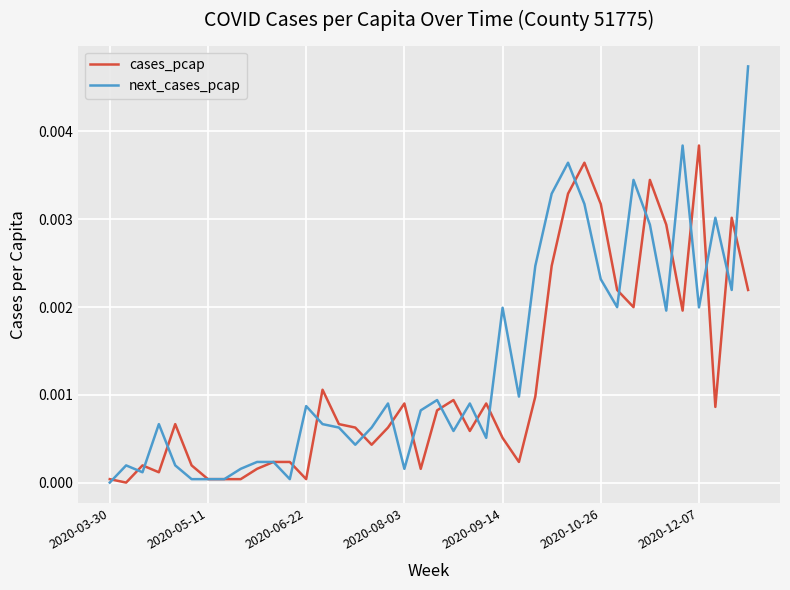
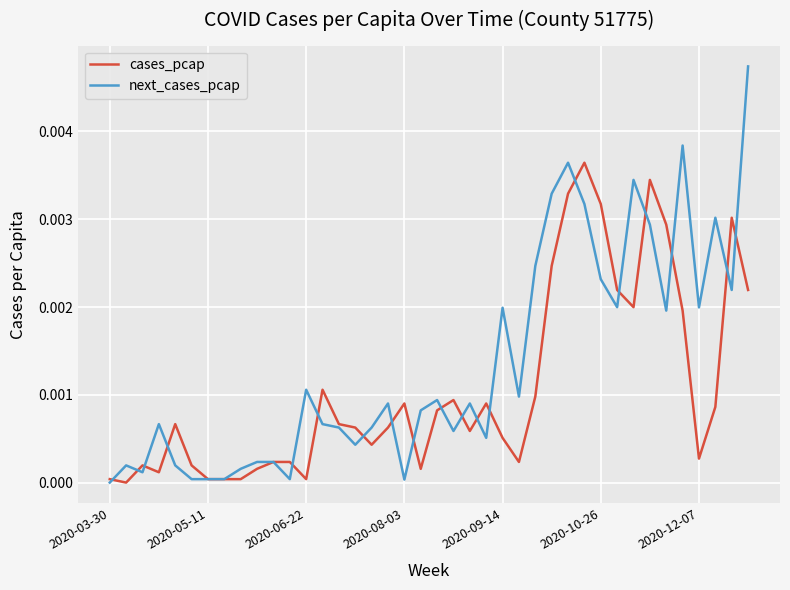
next_cases_pcap, 2020-06-22: 0.0009 -> 0.0011
next_cases_pcap, 2020-08-03: 0.0002 -> 0.0000
cases_pcap, 2020-12-07: 0.0038 -> 0.0003
